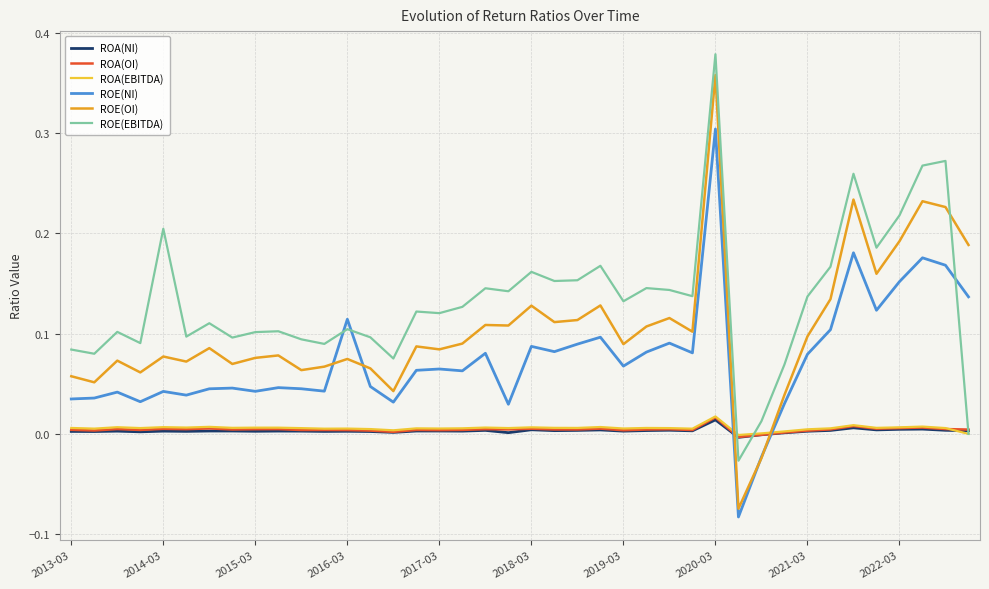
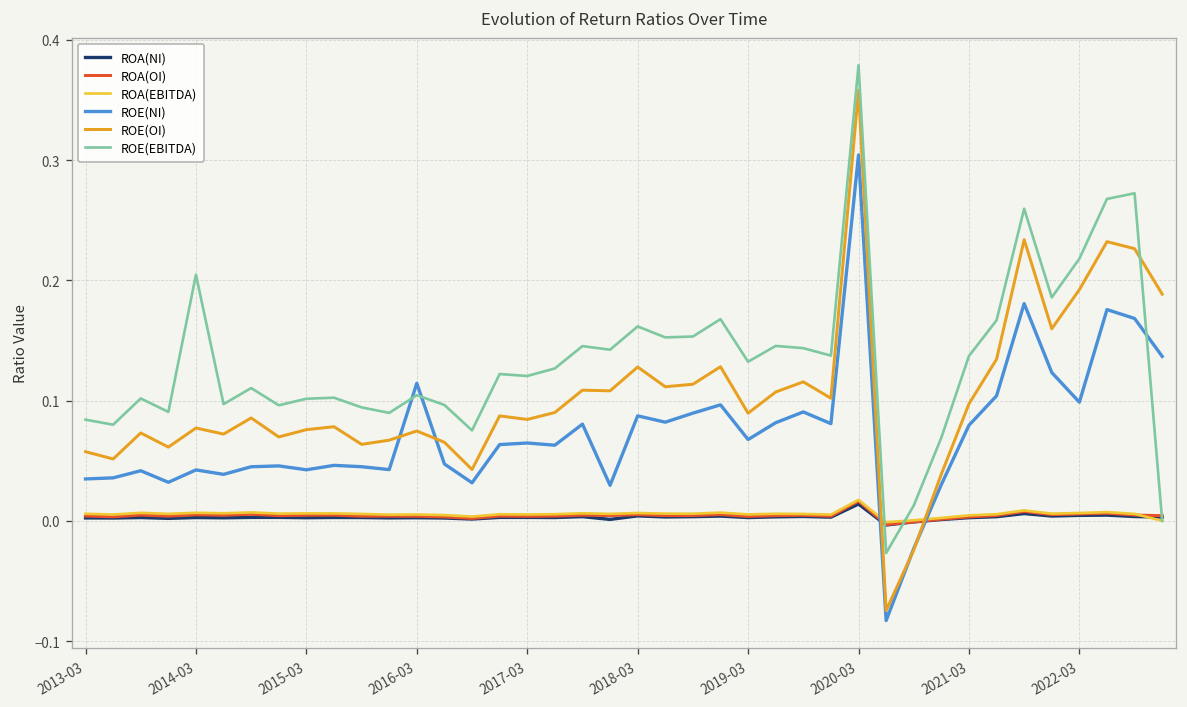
ROE(NI), 2022-03: 0.152 -> 0.099
